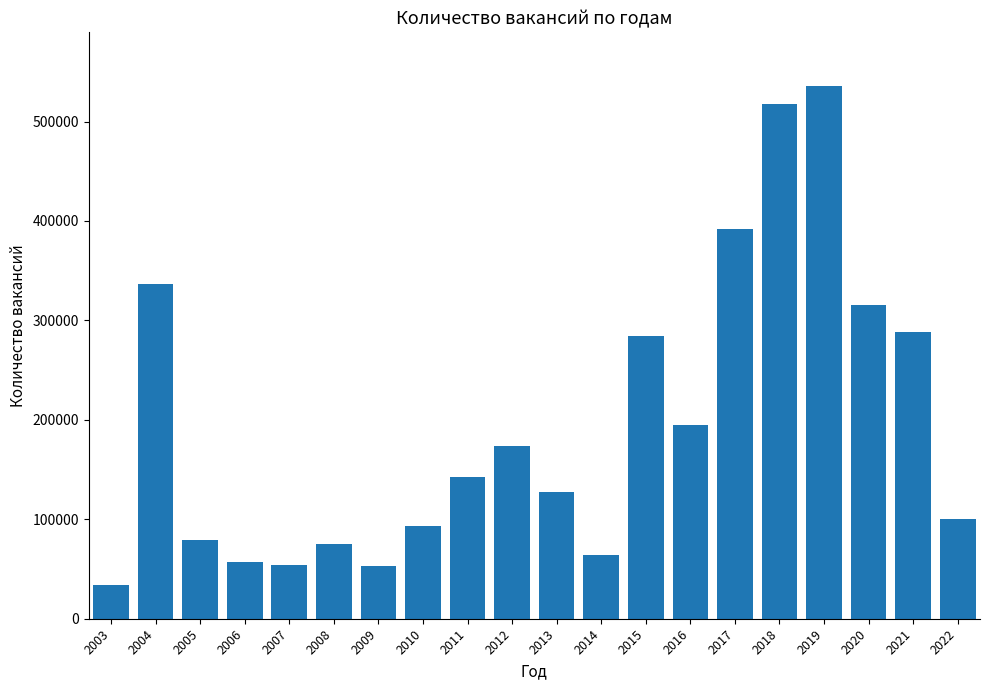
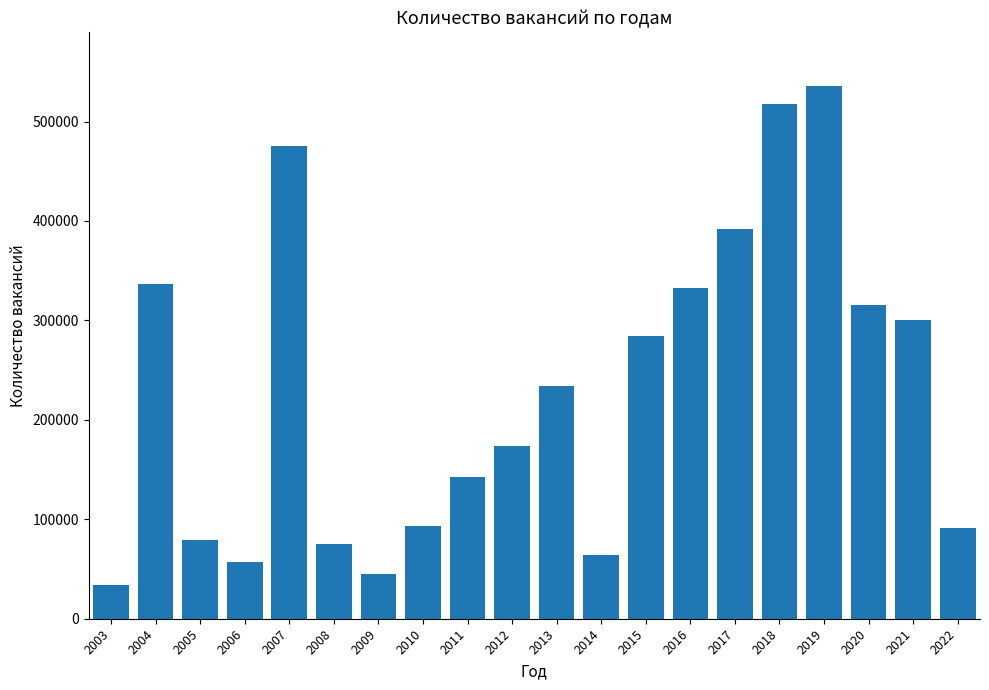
2007: 50000 -> 480000
2009: 50000 -> 40000
2013: 130000 -> 230000
2016: 190000 -> 330000
2021: 290000 -> 300000
2022: 100000 -> 90000
